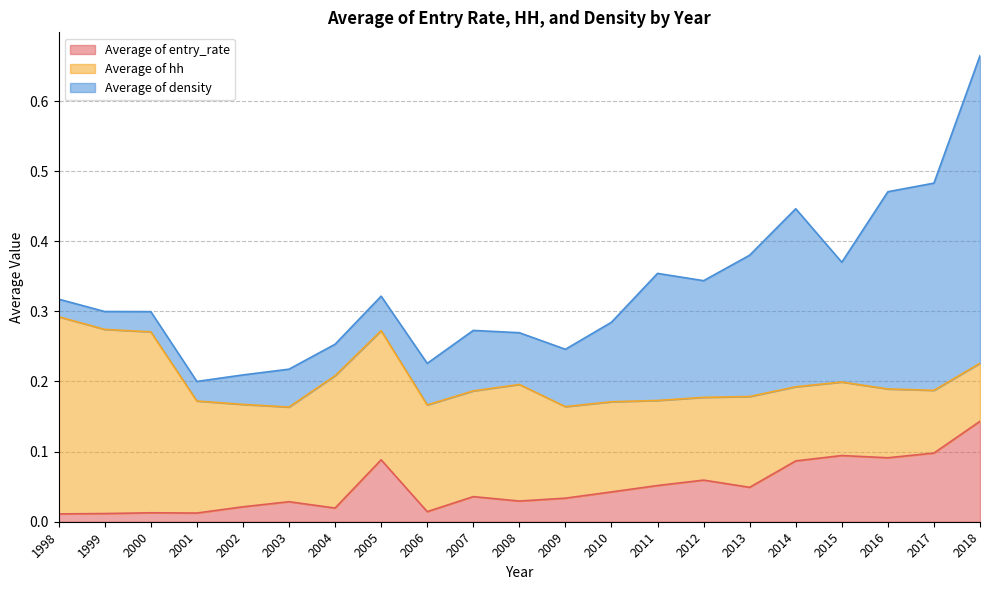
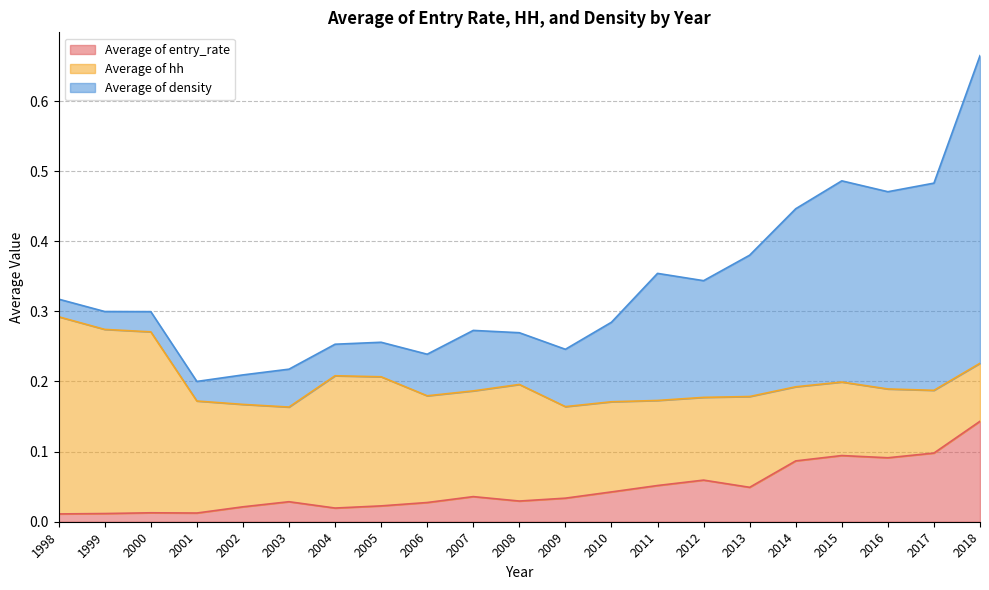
Average of entry_rate, 2005: 0.09 -> 0.02
Average of entry_rate, 2006: 0.01 -> 0.03
Average of density, 2015: 0.17 -> 0.29
